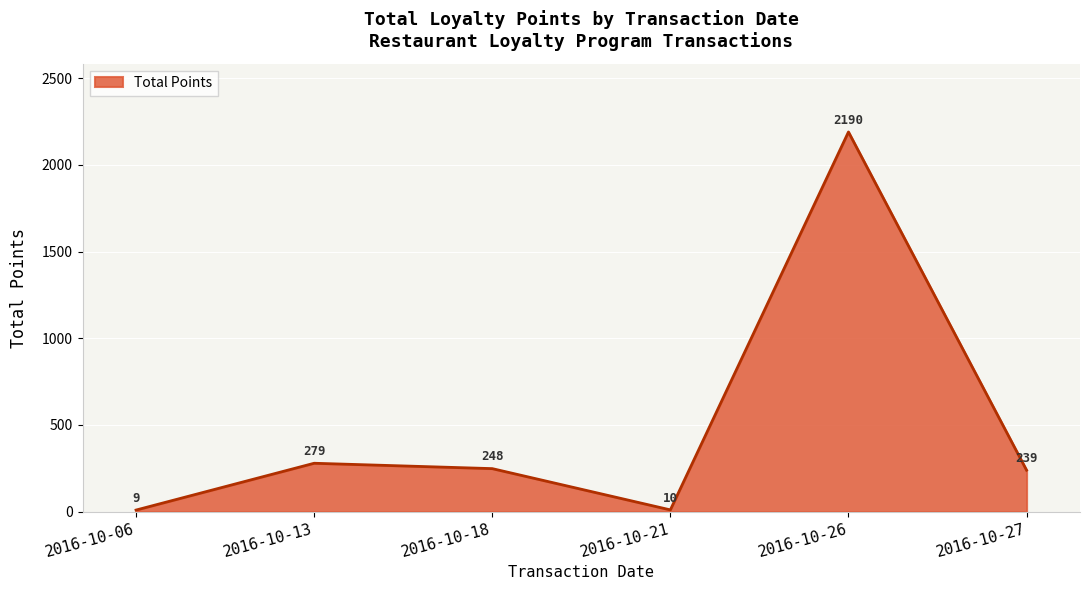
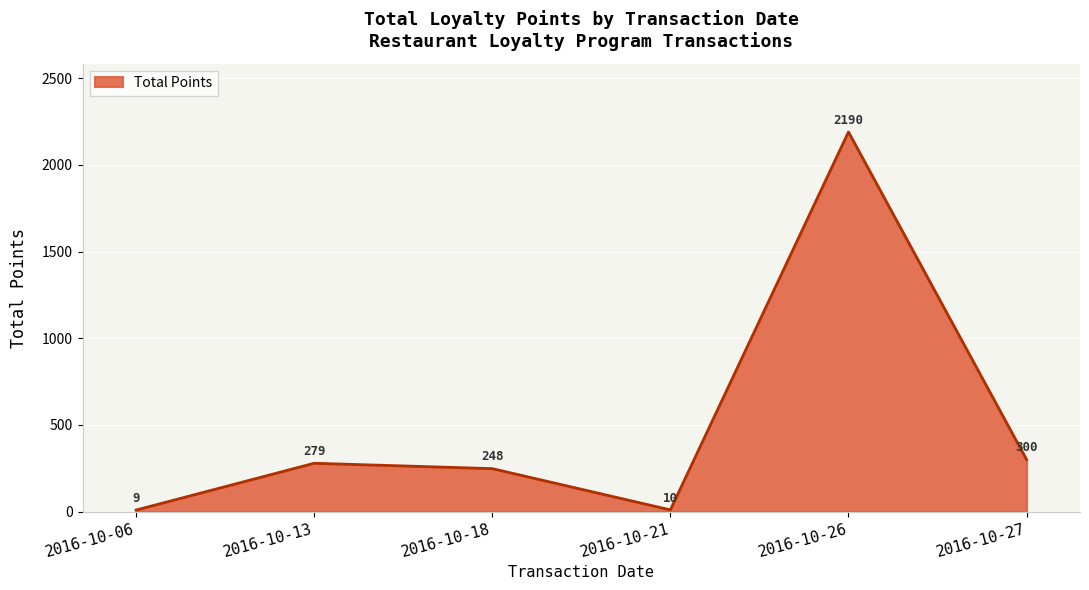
2016-10-27: 239 -> 300
